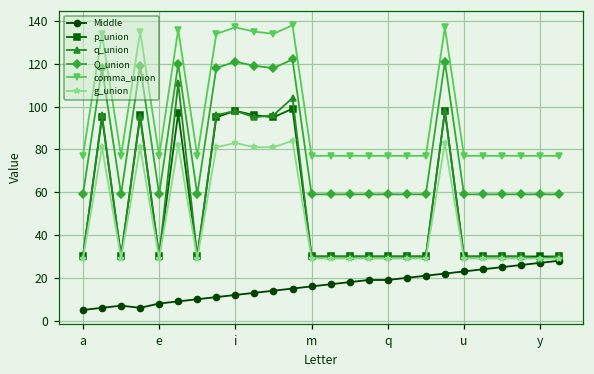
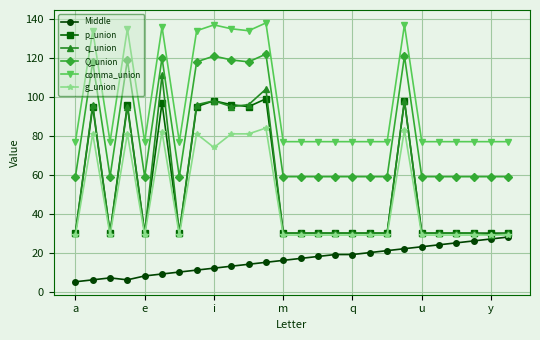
g_union, i: 83 -> 74
